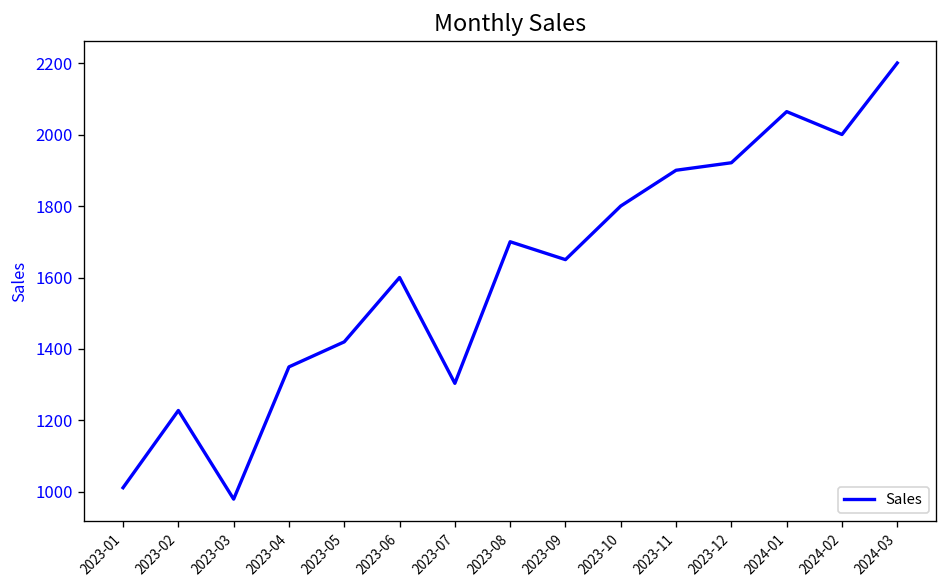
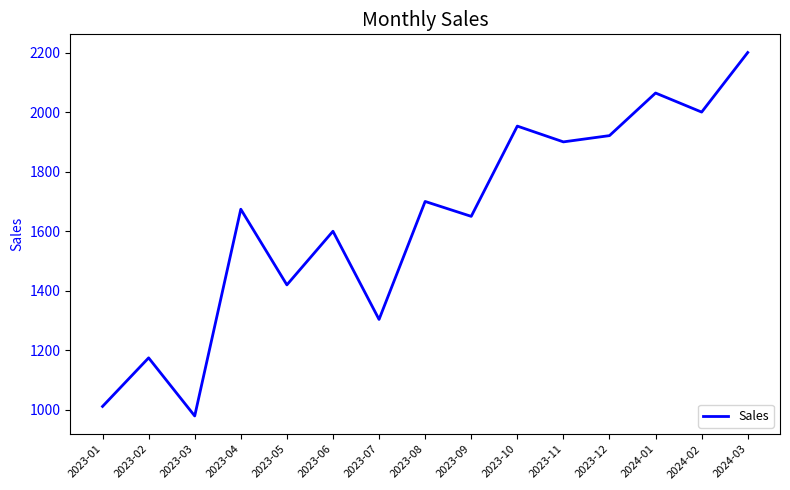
2023-02: 1230 -> 1180
2023-04: 1350 -> 1670
2023-10: 1800 -> 1950
